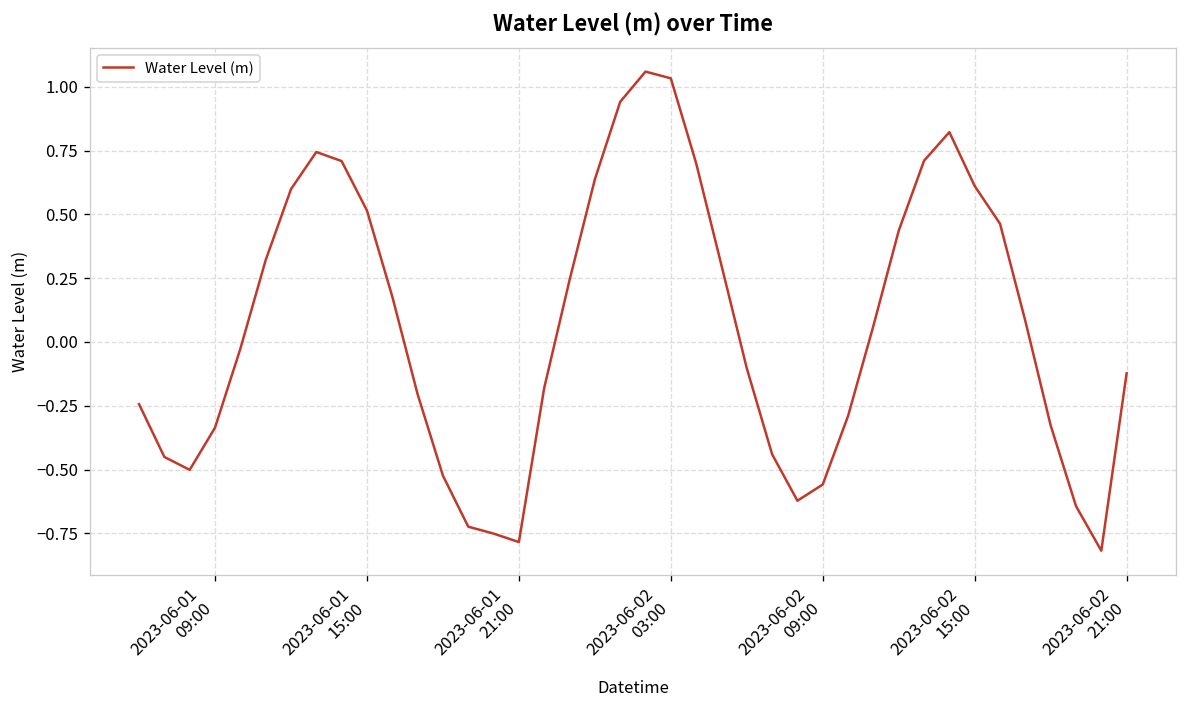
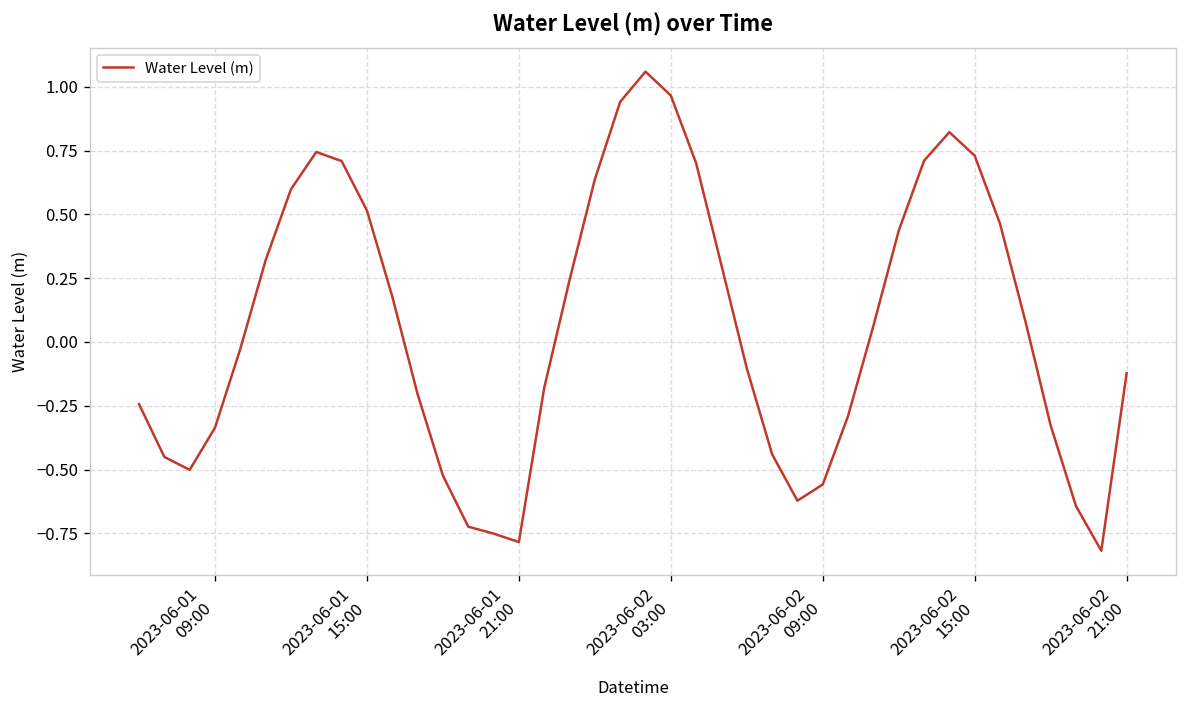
2023-06-02 03:00: 1.03 -> 0.97
2023-06-02 15:00: 0.61 -> 0.73
